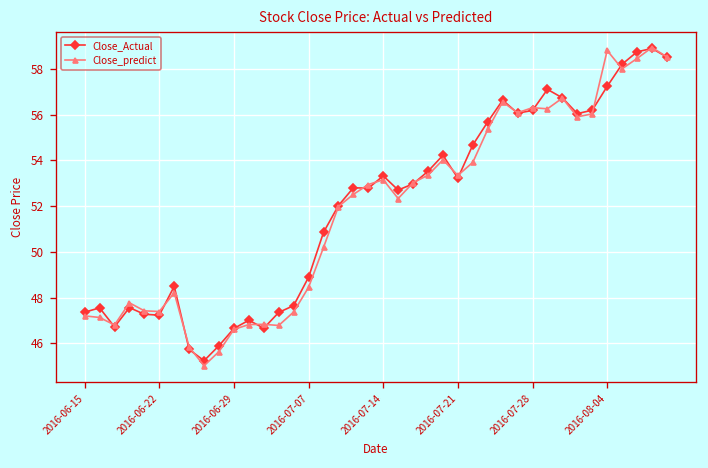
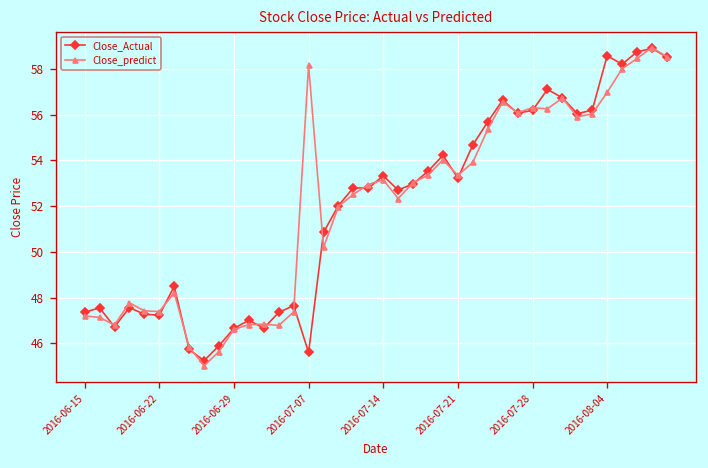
Close_Actual, 2016-07-07: 48.9 -> 45.6
Close_predict, 2016-07-07: 48.5 -> 58.2
Close_Actual, 2016-08-04: 57.2 -> 58.6
Close_predict, 2016-08-04: 58.8 -> 57.0
